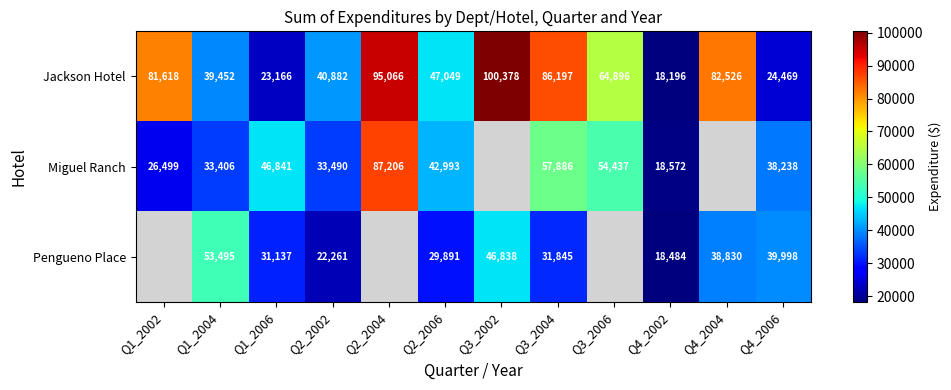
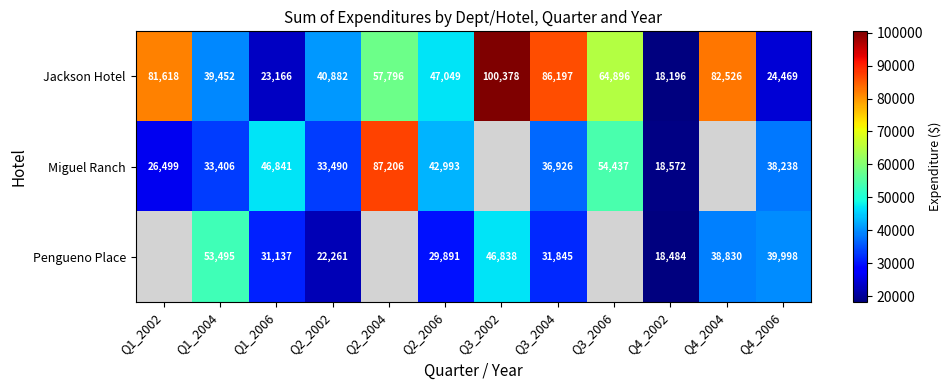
Jackson Hotel, Q2_2004: 95,066 -> 57,796
Miguel Ranch, Q3_2004: 57,886 -> 36,926
